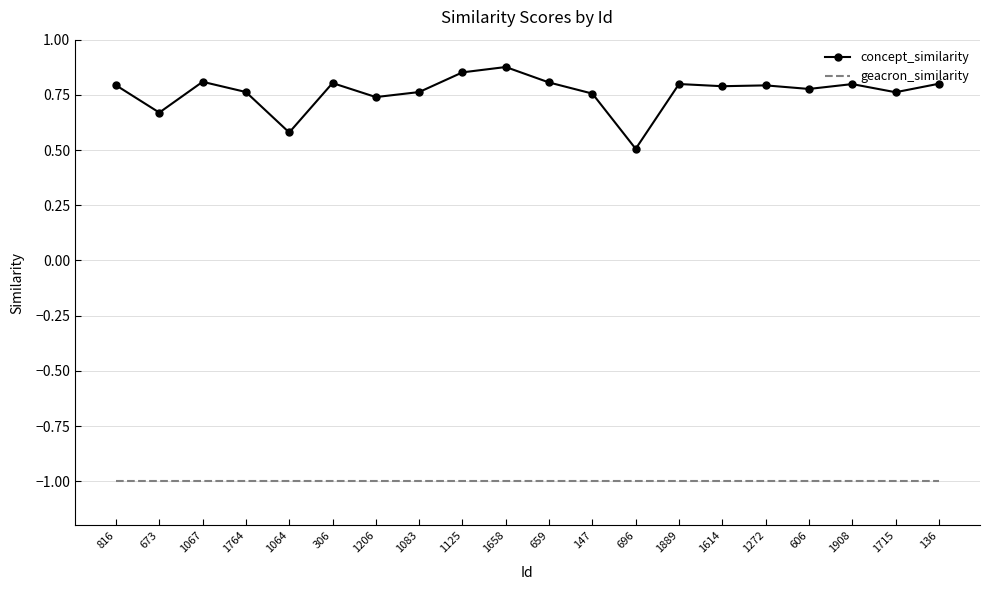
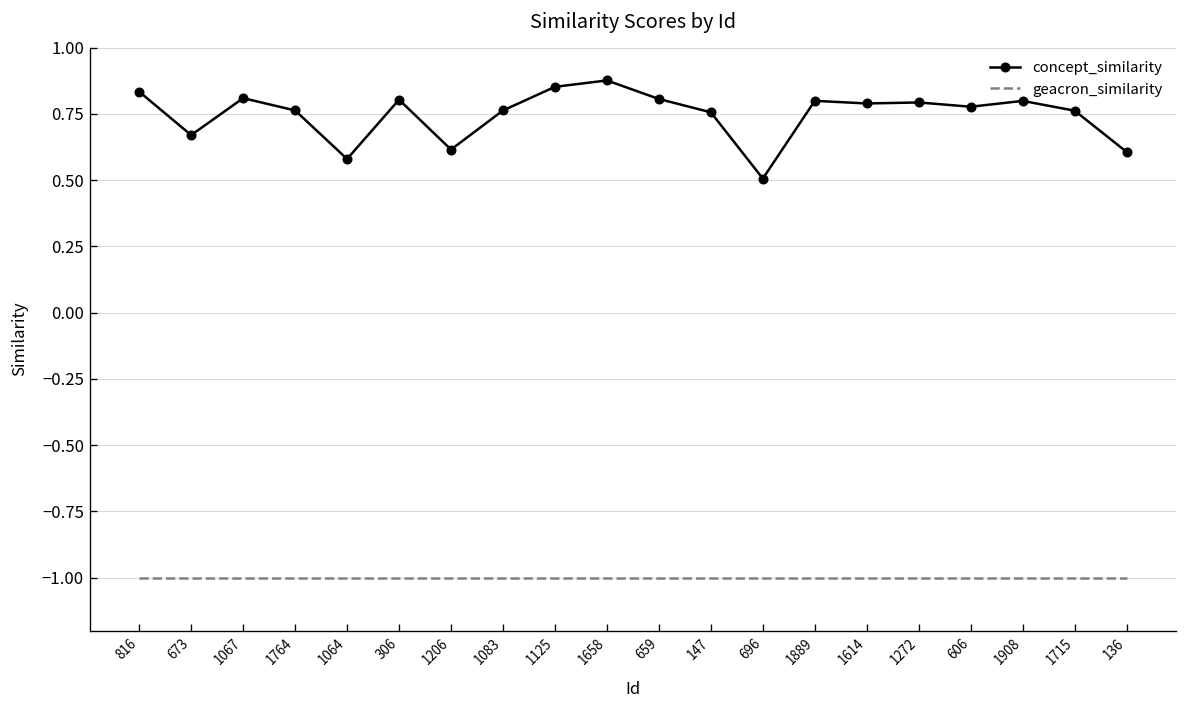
concept_similarity, 816: 0.79 -> 0.83
concept_similarity, 1206: 0.74 -> 0.62
concept_similarity, 136: 0.80 -> 0.61
